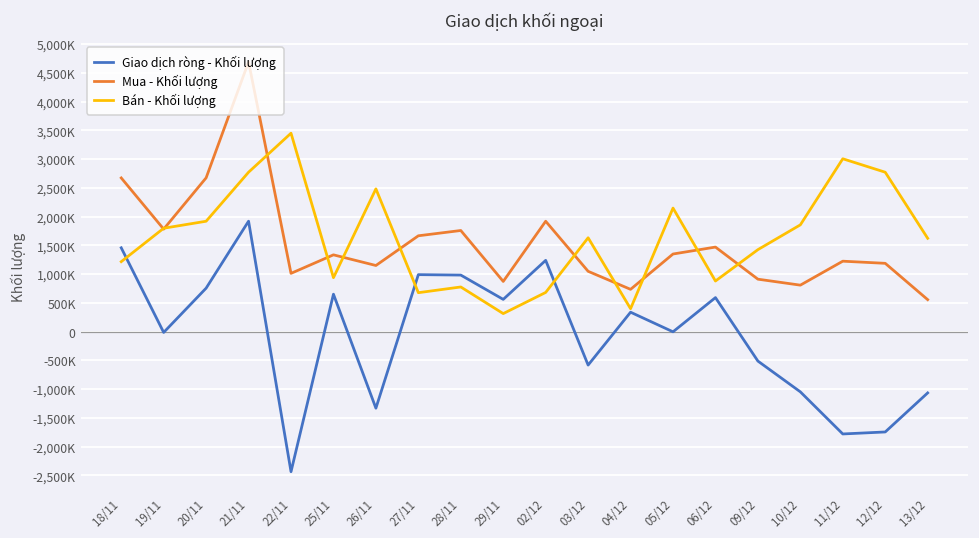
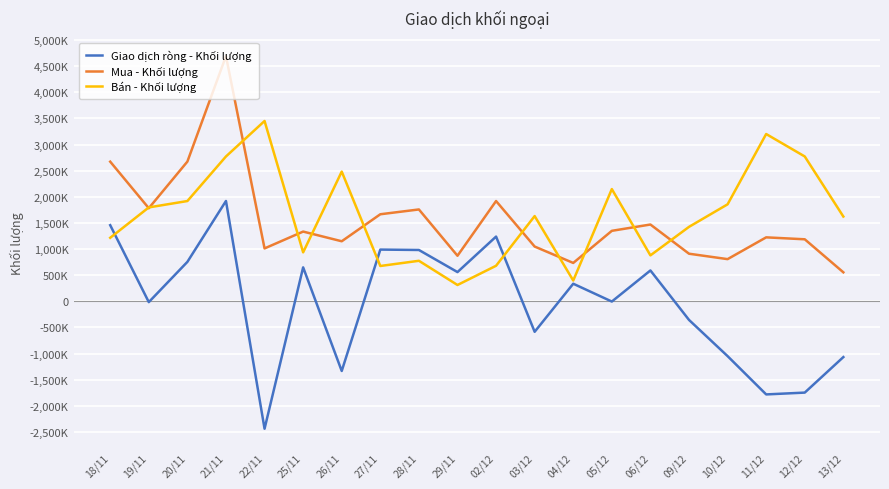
Giao dịch ròng - Khối lượng, 09/12: -500,000 -> -400,000
Bán - Khối lượng, 11/12: 3,000,000 -> 3,200,000
